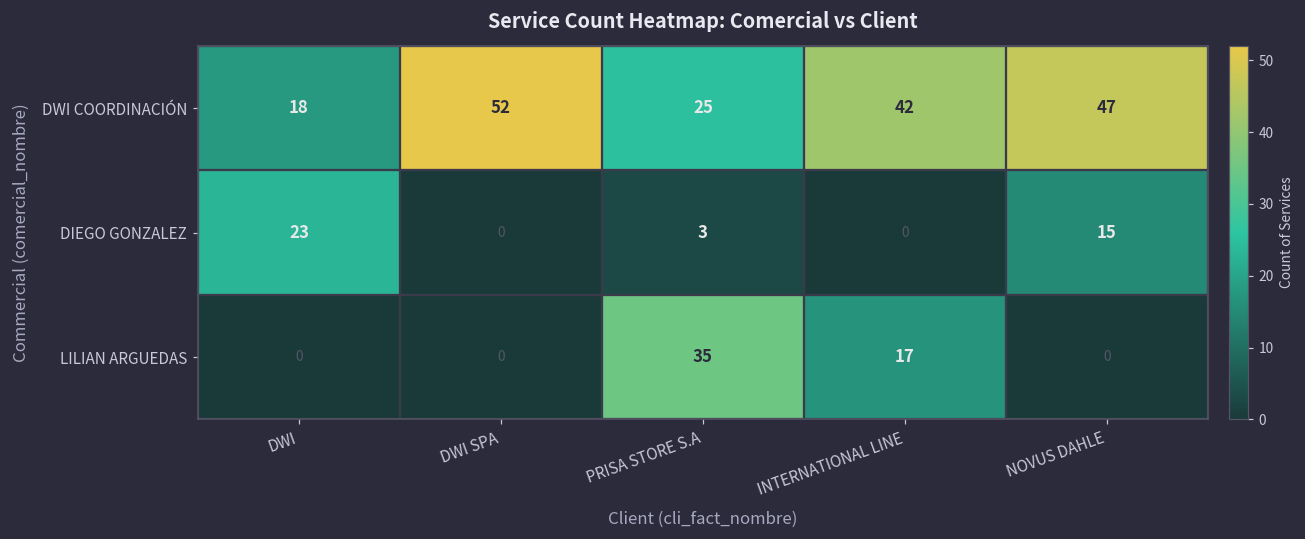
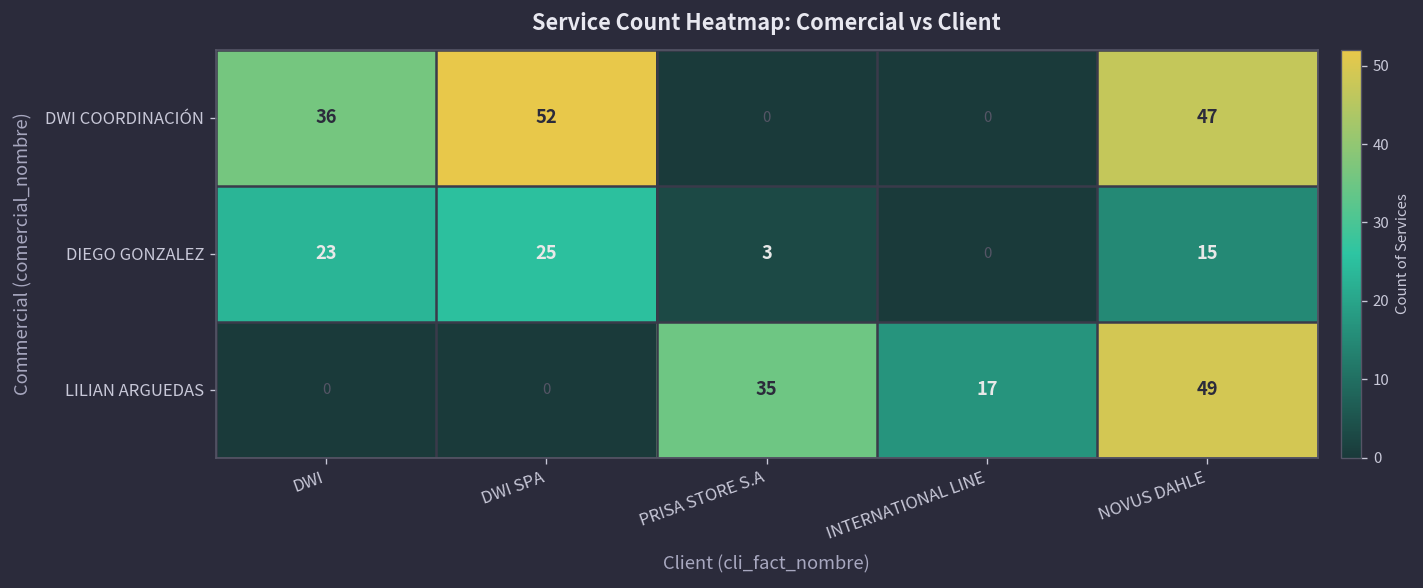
DWI COORDINACIÓN, DWI: 18 -> 36
DWI COORDINACIÓN, PRISA STORE S.A: 25 -> 0
DWI COORDINACIÓN, INTERNATIONAL LINE: 42 -> 0
DIEGO GONZALEZ, DWI SPA: 0 -> 25
LILIAN ARGUEDAS, NOVUS DAHLE: 0 -> 49
